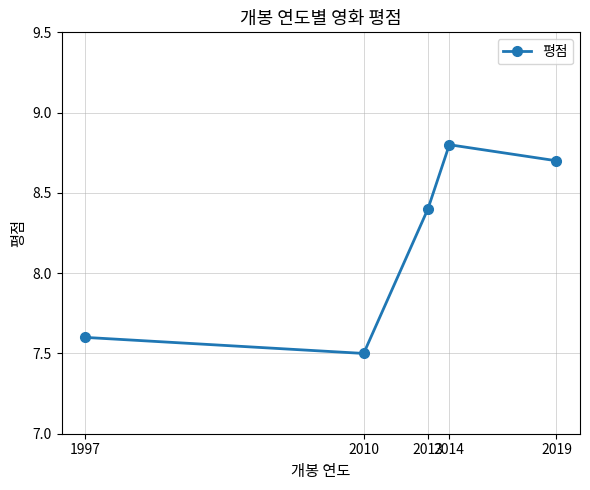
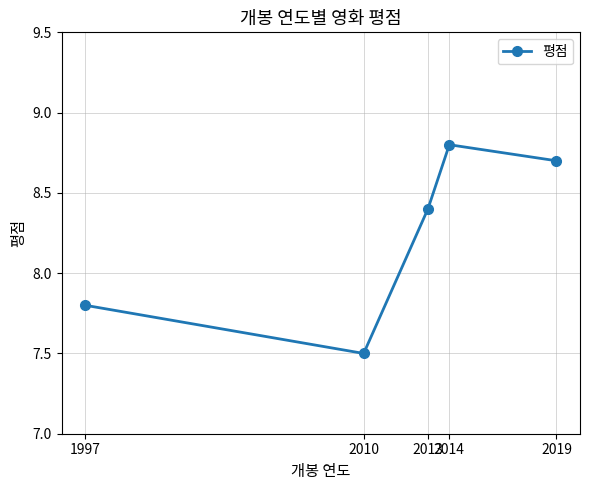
1997: 7.6 -> 7.8
